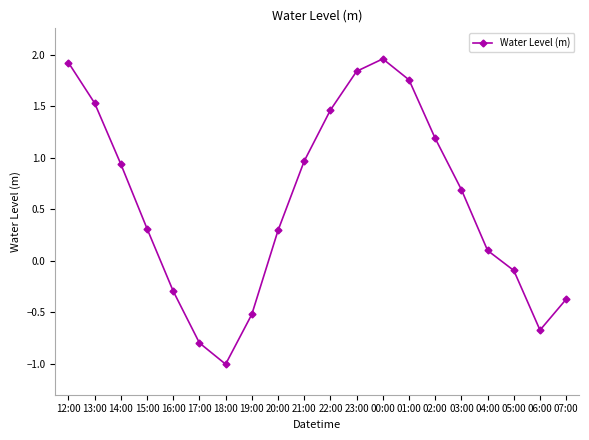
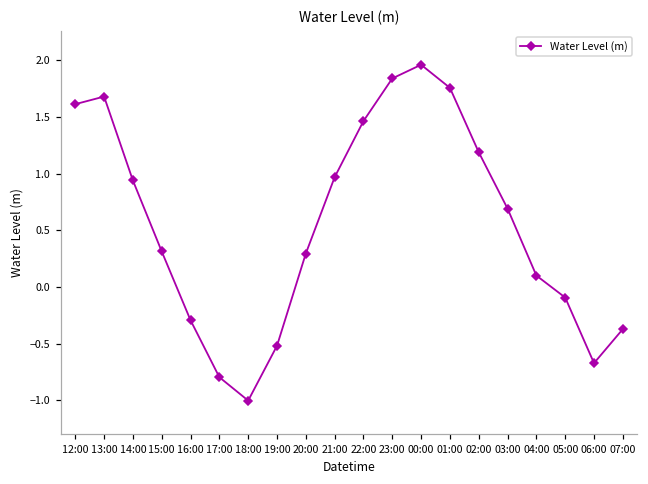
12:00: 1.92 -> 1.61
13:00: 1.53 -> 1.68
